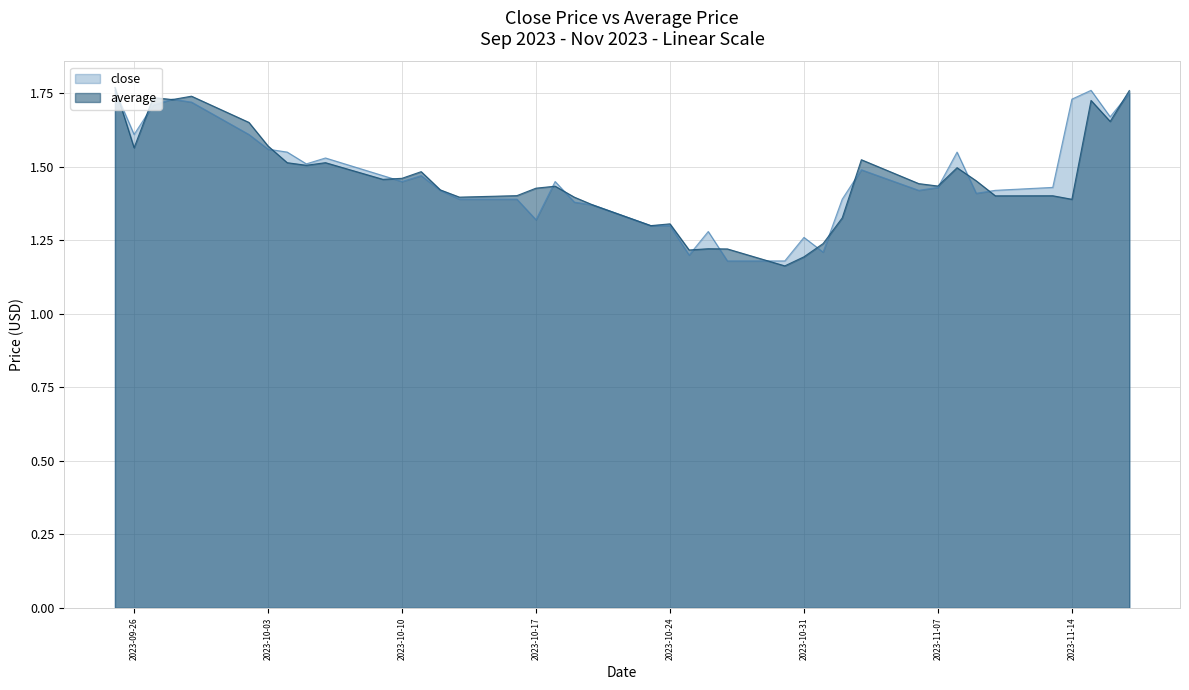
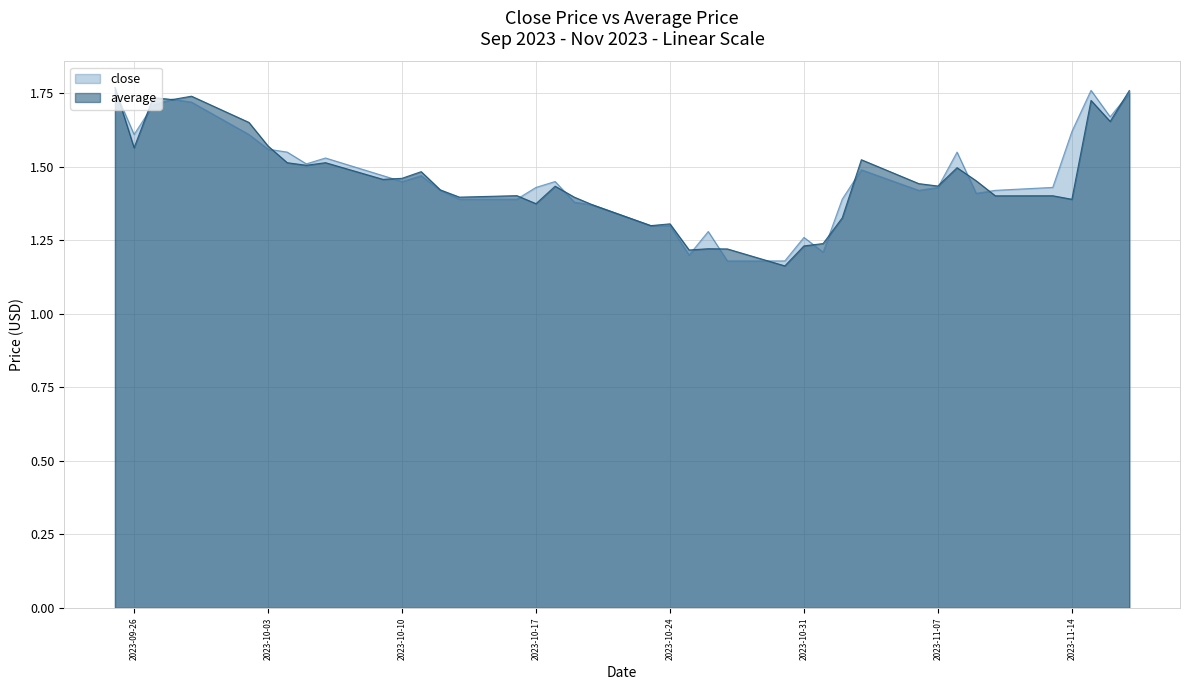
close, 2023-10-17: 1.32 -> 1.43
average, 2023-10-17: 1.43 -> 1.37
average, 2023-10-31: 1.19 -> 1.23
close, 2023-11-14: 1.73 -> 1.62
